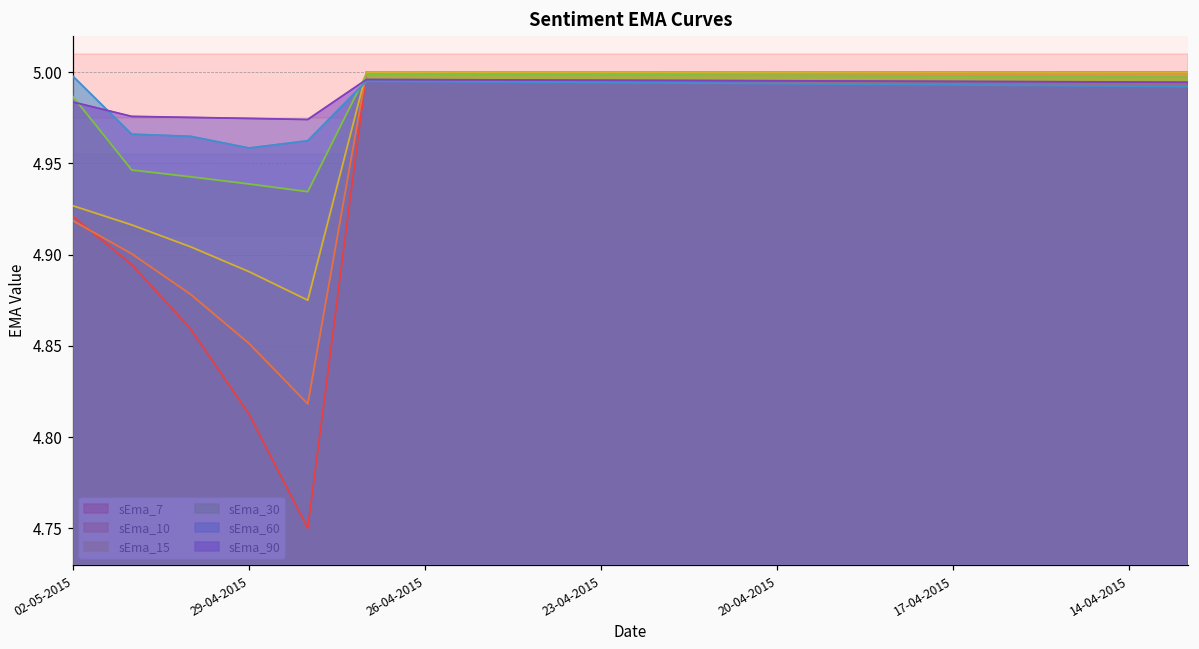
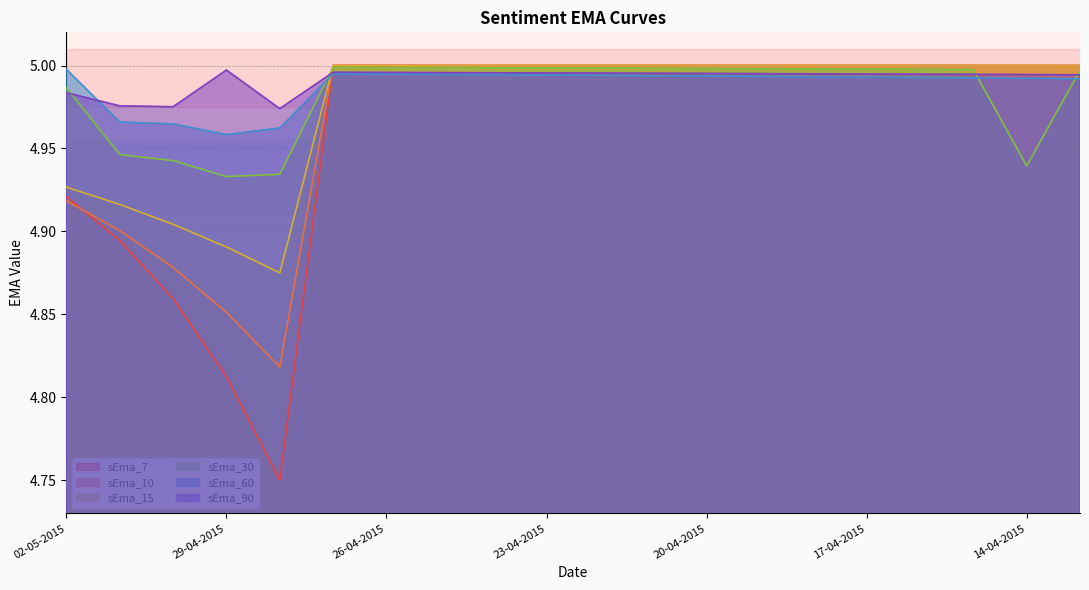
sEma_30, 29-04-2015: 4.939 -> 4.933
sEma_90, 29-04-2015: 4.975 -> 4.997
sEma_30, 14-04-2015: 4.997 -> 4.939
